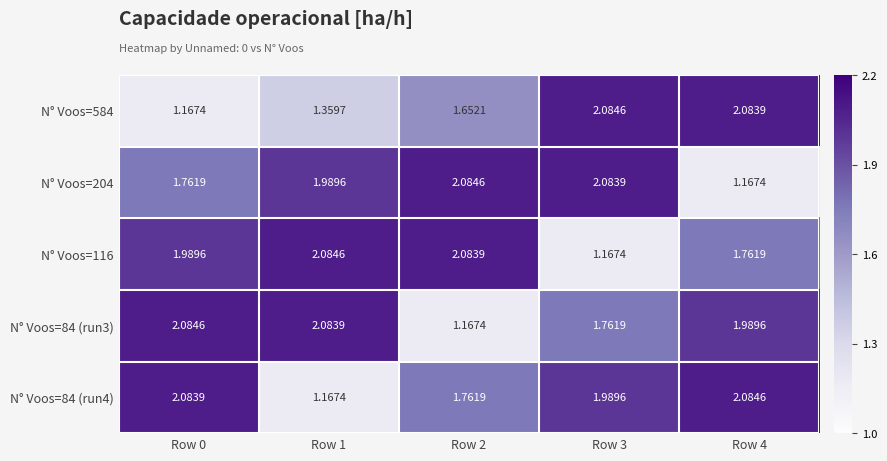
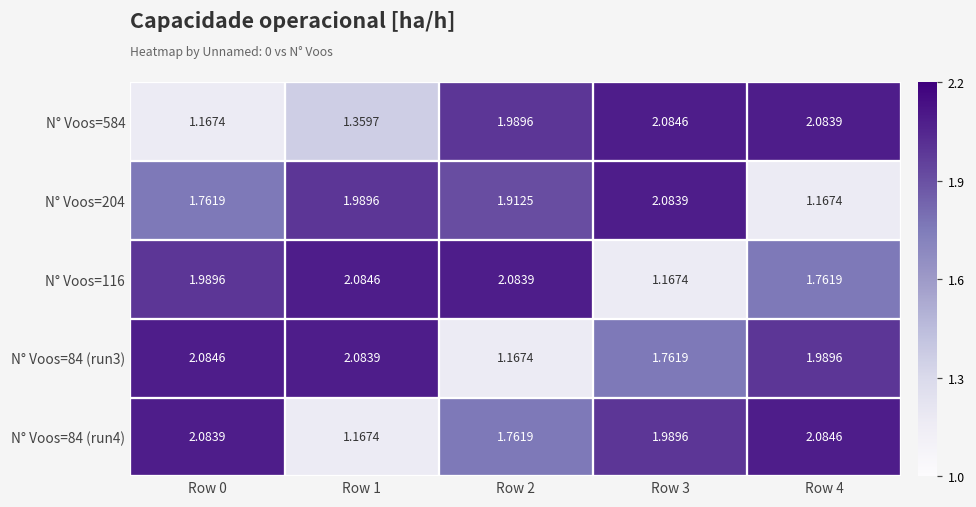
N° Voos=584, Row 2: 1.6521 -> 1.9896
N° Voos=204, Row 2: 2.0846 -> 1.9125
